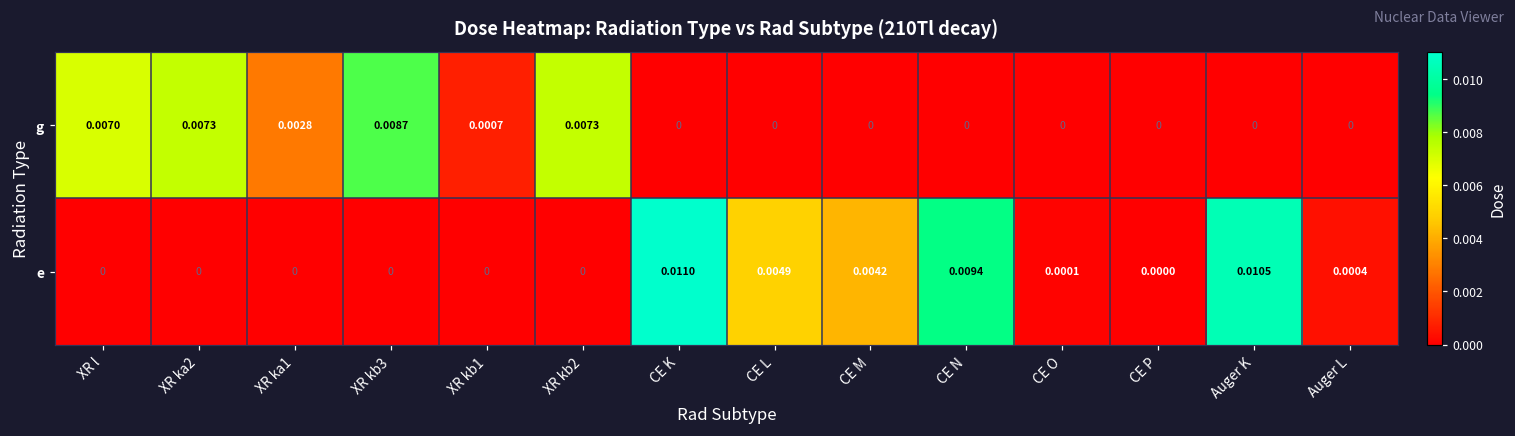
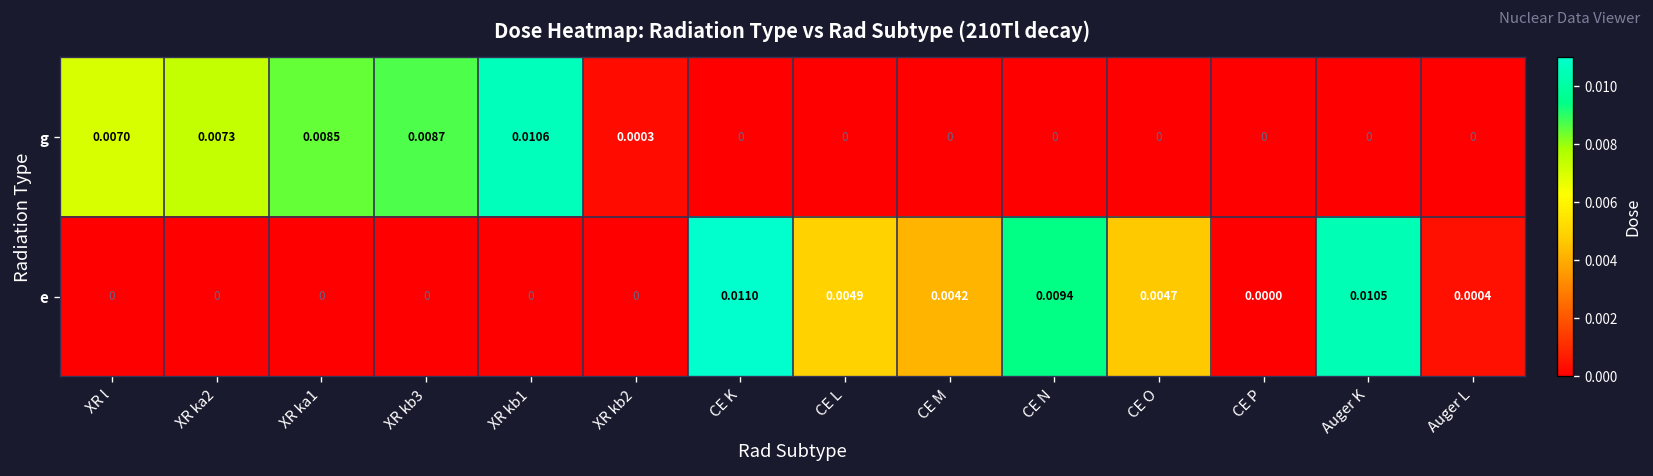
g, XR ka1: 0.0028 -> 0.0085
g, XR kb1: 0.0007 -> 0.0106
g, XR kb2: 0.0073 -> 0.0003
e, CE O: 0.0001 -> 0.0047
